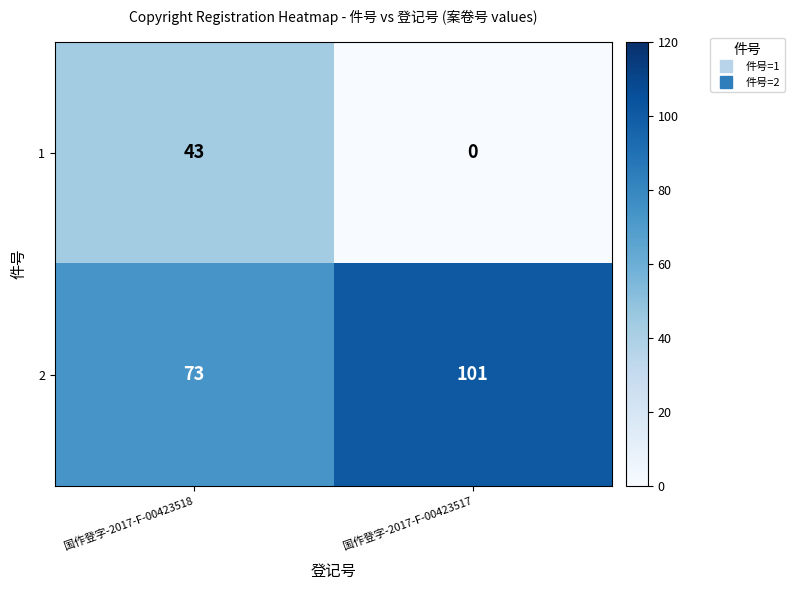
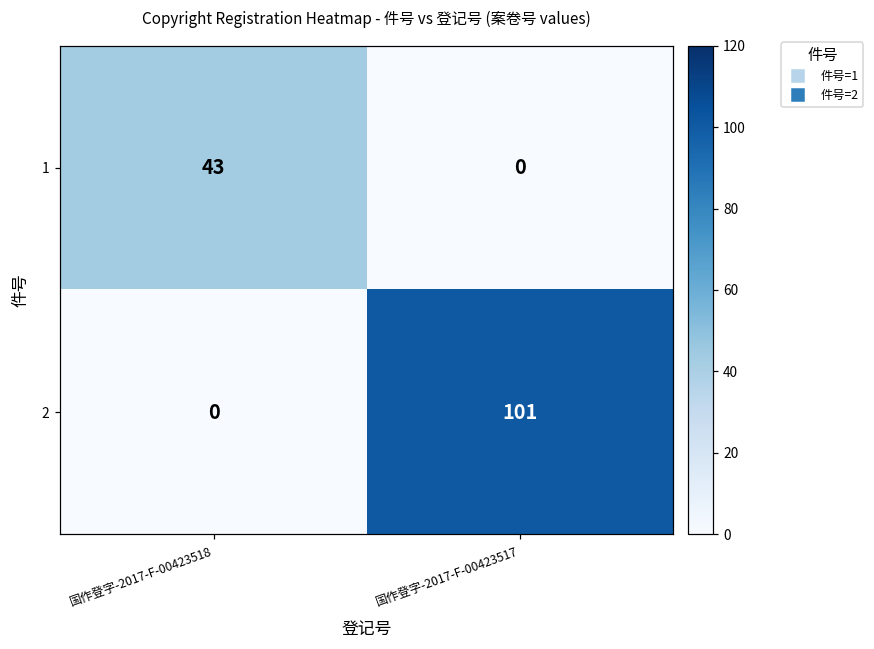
2, 国作登字-2017-F-00423518: 73 -> 0
